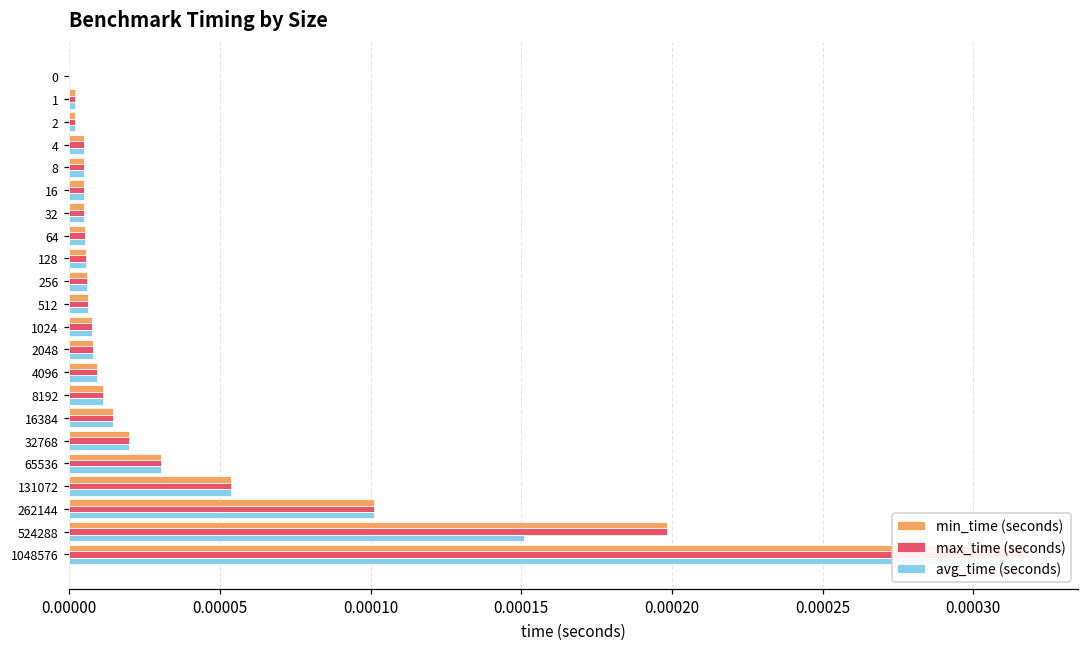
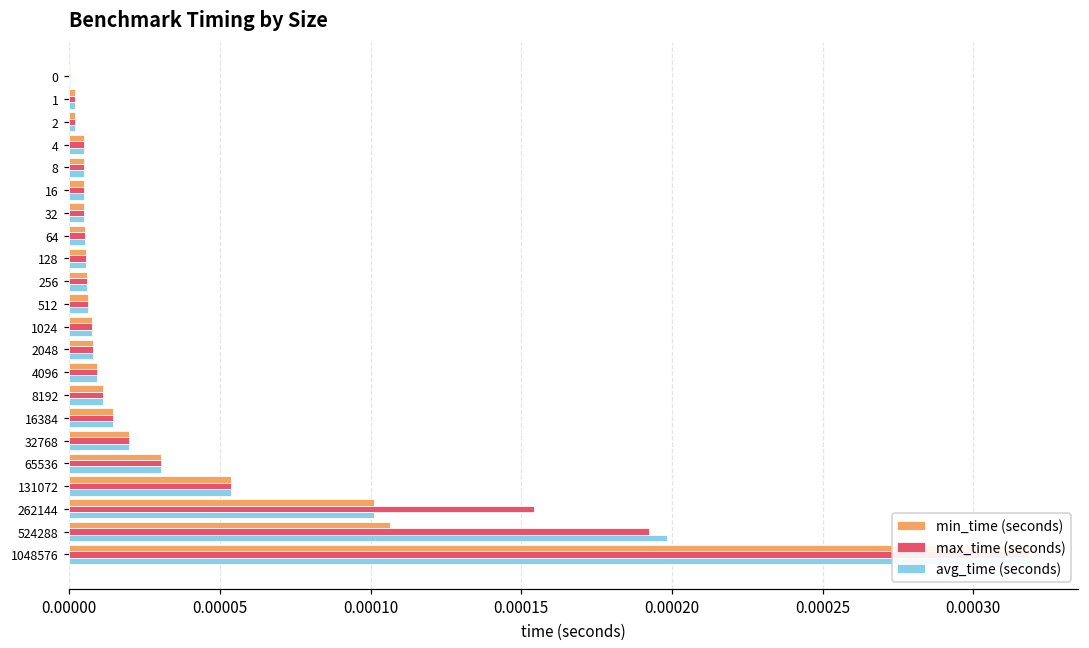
max_time (seconds), 262144: 0.000101 -> 0.000154
min_time (seconds), 524288: 0.000198 -> 0.000106
max_time (seconds), 524288: 0.000199 -> 0.000192
avg_time (seconds), 524288: 0.000151 -> 0.000199
